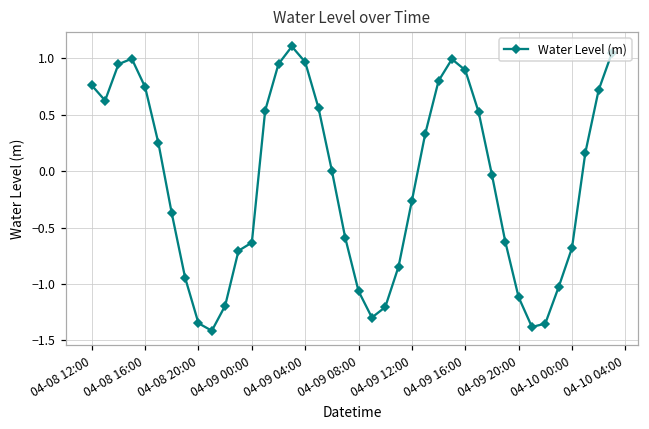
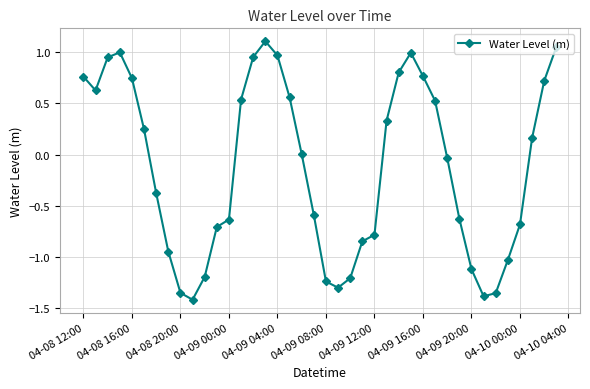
04-09 08:00: -1.06 -> -1.24
04-09 12:00: -0.26 -> -0.78
04-09 16:00: 0.90 -> 0.77
